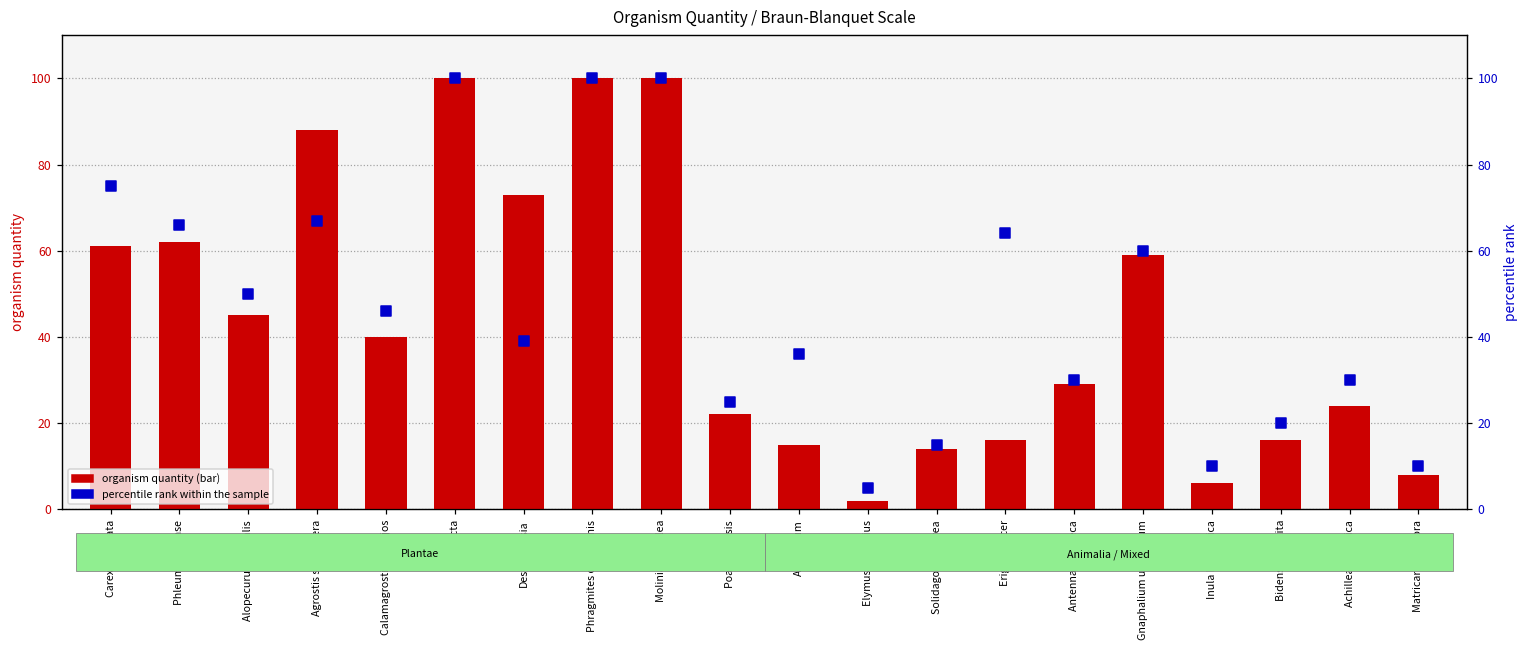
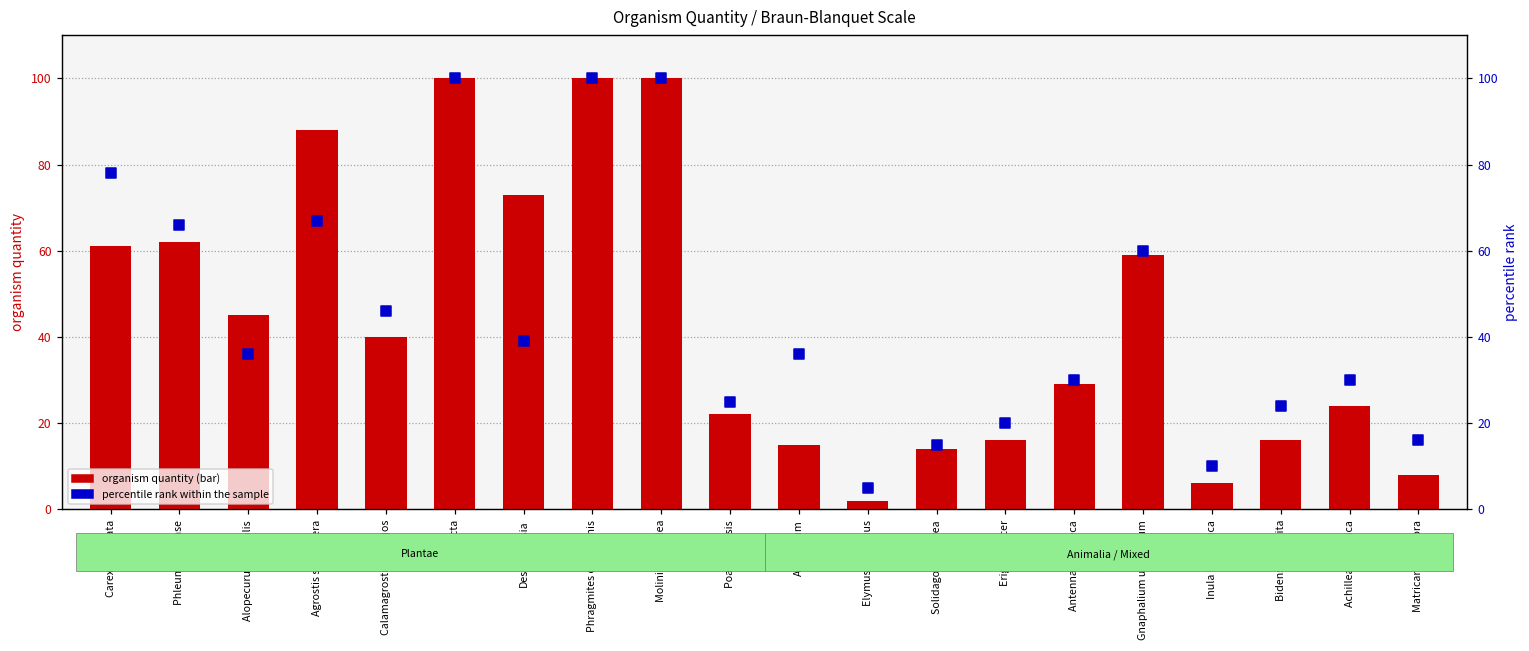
percentile rank within the sample, Carex stellulata: 75 -> 78
percentile rank within the sample, Alopecurus aequalis: 50 -> 36
percentile rank within the sample, Erigeron acer: 64 -> 20
percentile rank within the sample, Bidens tripartita: 20 -> 24
percentile rank within the sample, Matricaria inodora: 10 -> 16
